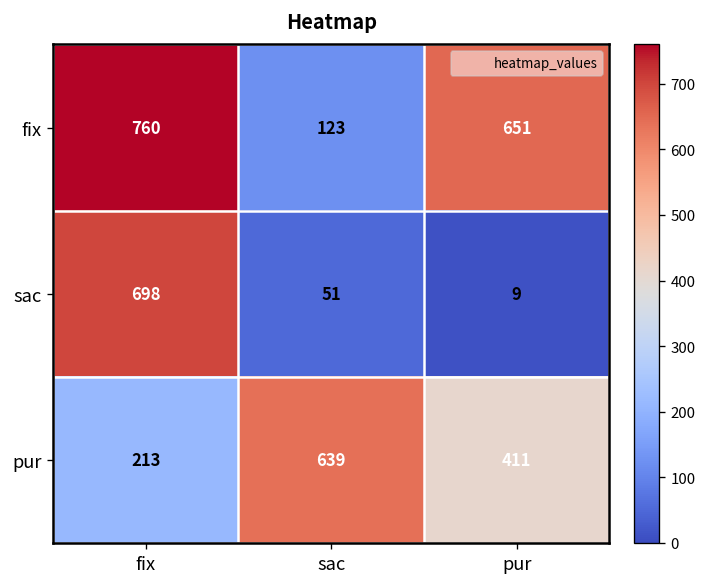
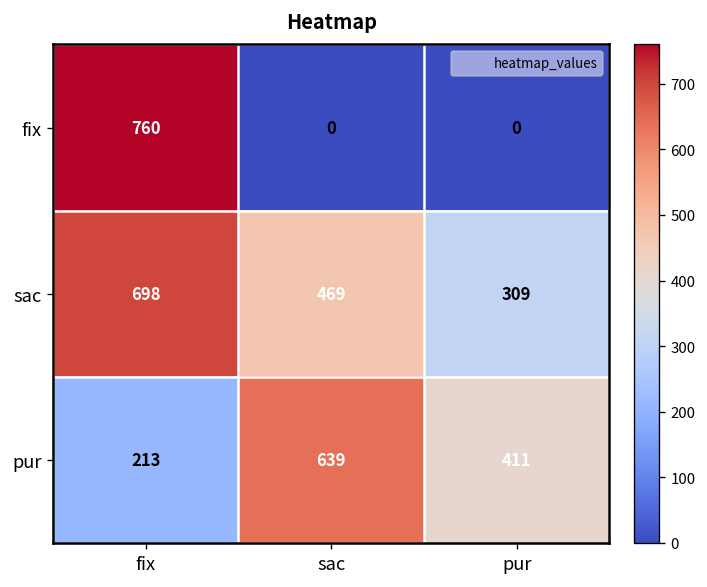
fix, sac: 123 -> 0
fix, pur: 651 -> 0
sac, sac: 51 -> 469
sac, pur: 9 -> 309
